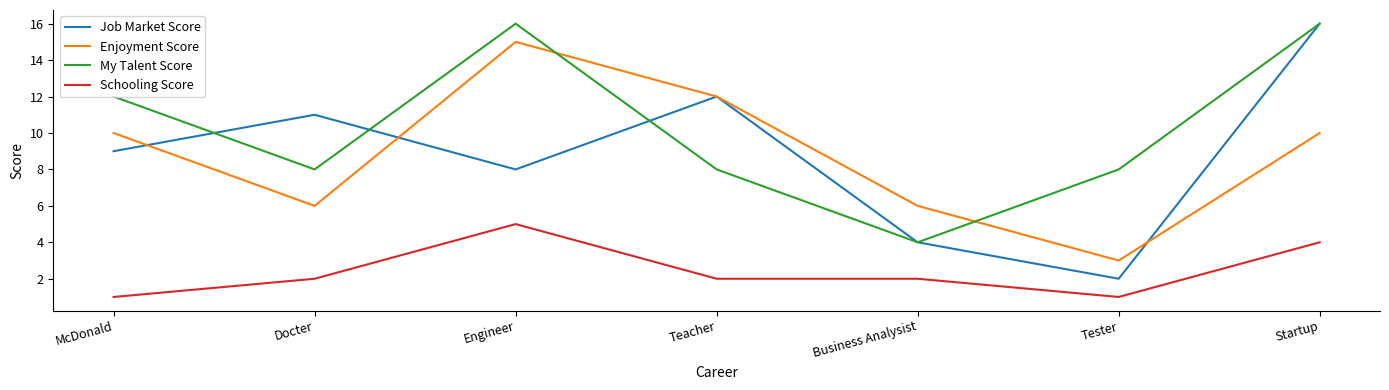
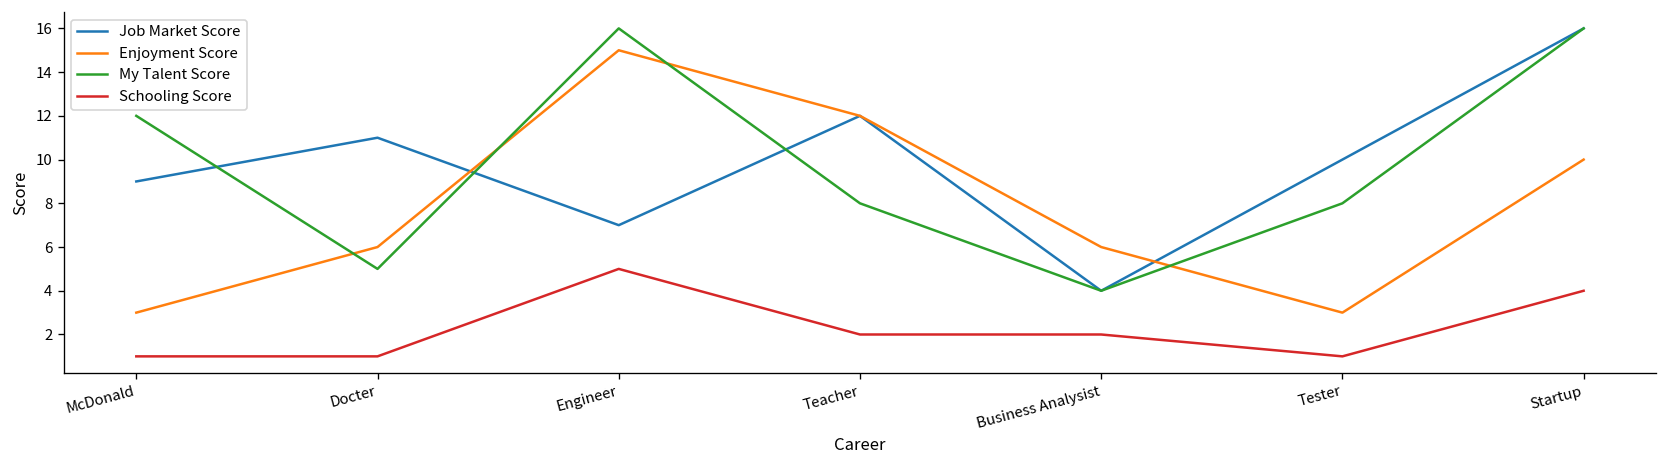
Enjoyment Score, McDonald: 10 -> 3
My Talent Score, Docter: 8 -> 5
Schooling Score, Docter: 2 -> 1
Job Market Score, Engineer: 8 -> 7
Job Market Score, Tester: 2 -> 10
